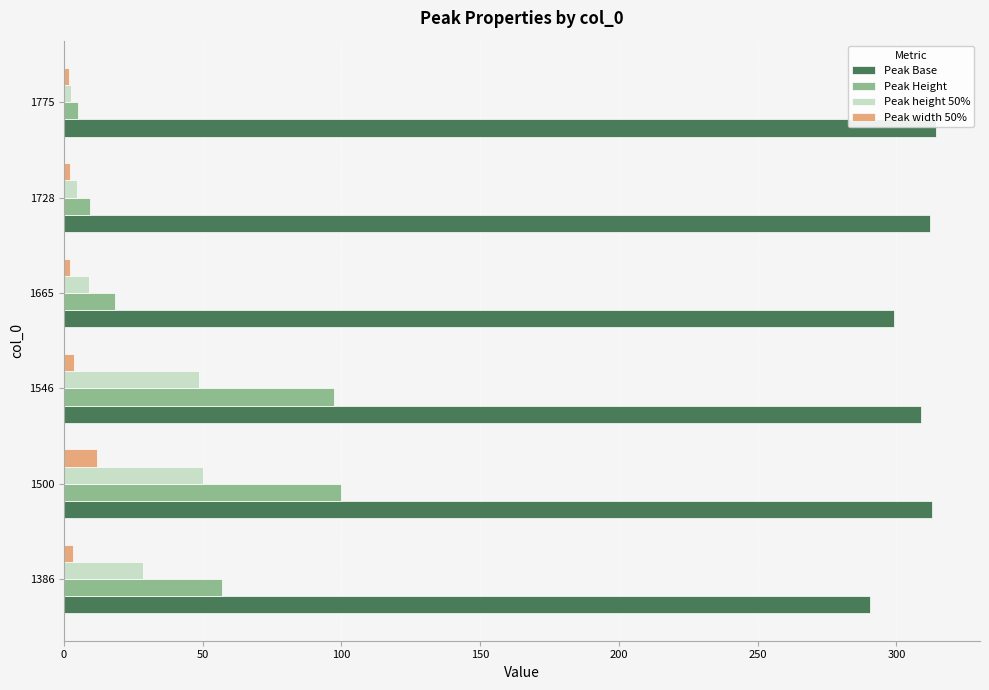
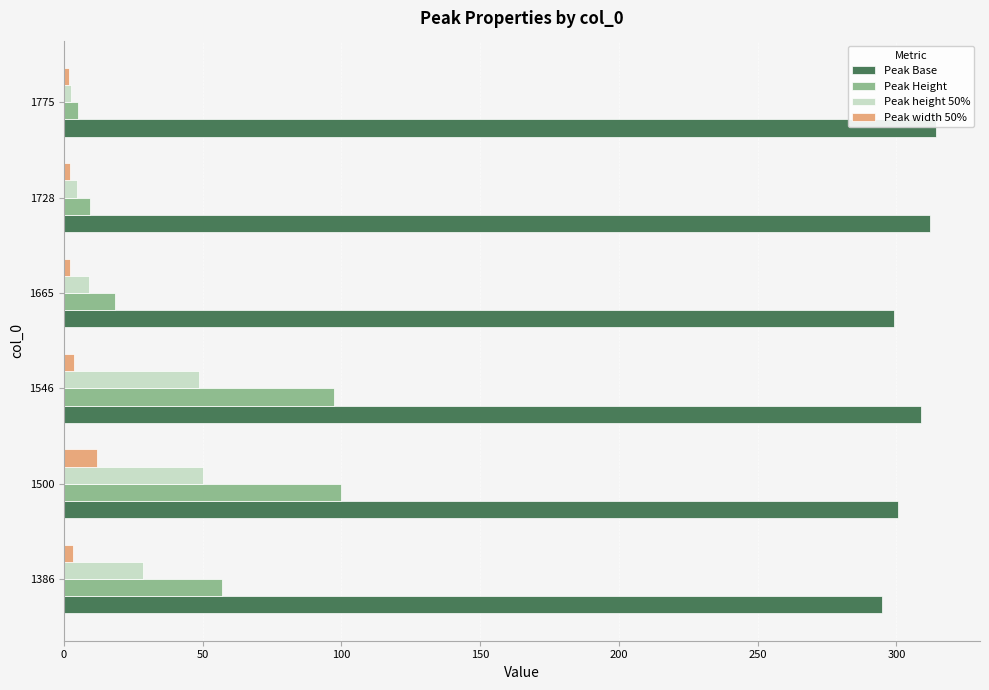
Peak Base, 1500: 313 -> 301
Peak Base, 1386: 290 -> 295
